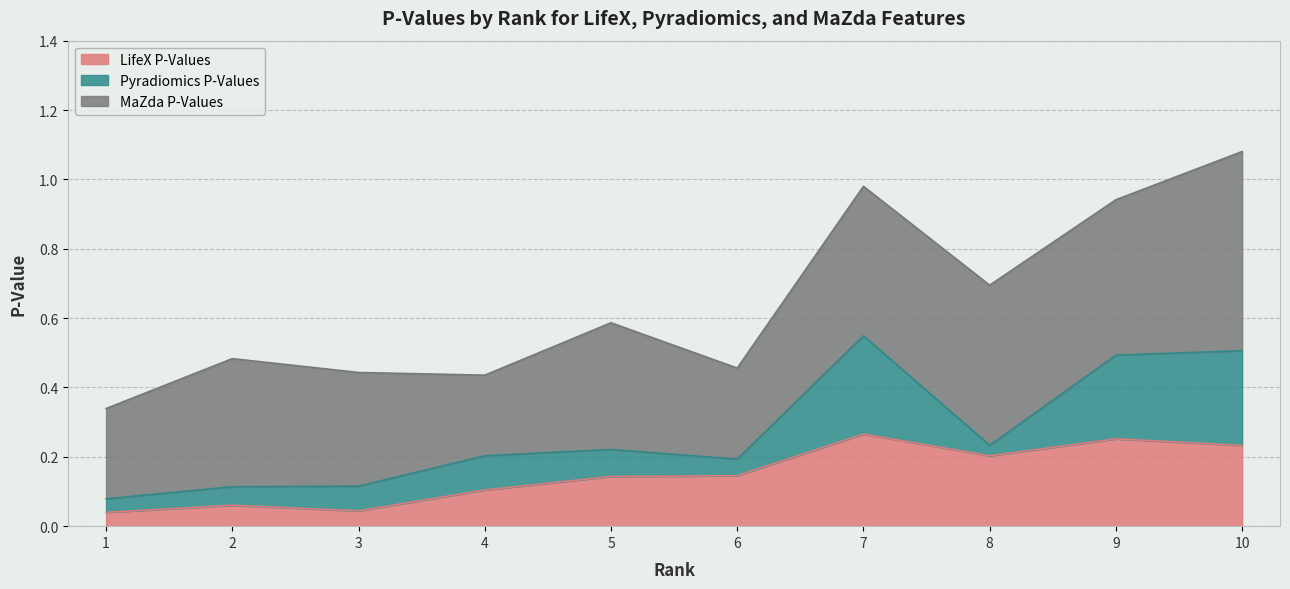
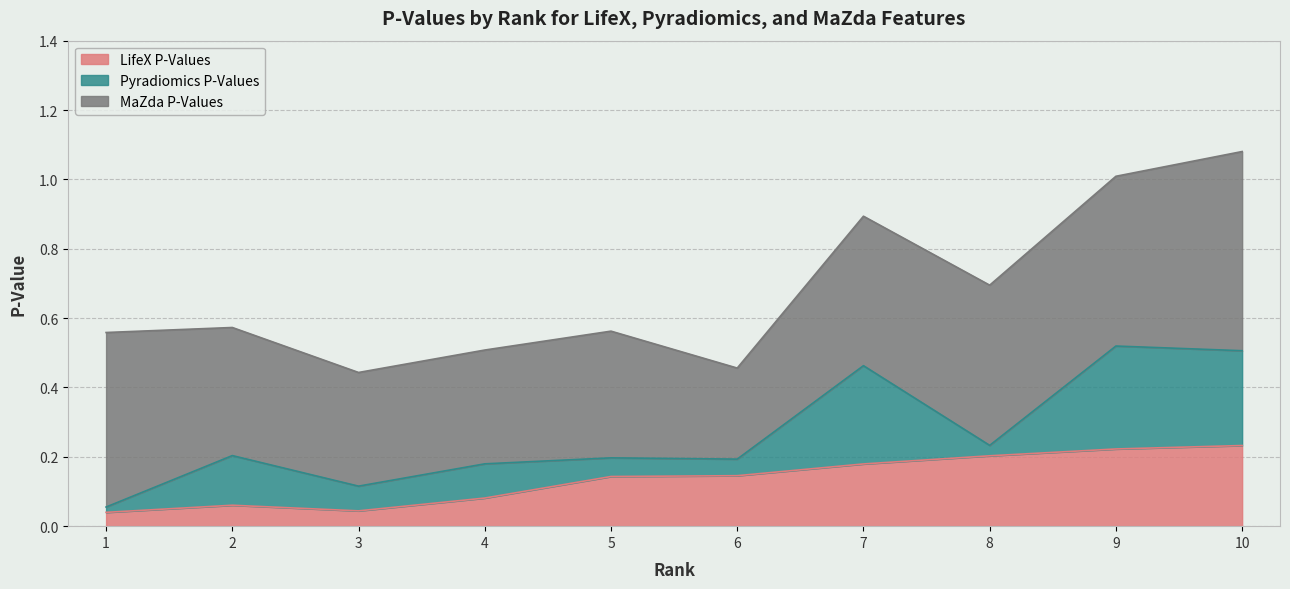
Pyradiomics P-Values, 1: 0.04 -> 0.02
MaZda P-Values, 1: 0.26 -> 0.50
Pyradiomics P-Values, 2: 0.05 -> 0.14
LifeX P-Values, 4: 0.10 -> 0.08
MaZda P-Values, 4: 0.23 -> 0.33
Pyradiomics P-Values, 5: 0.08 -> 0.05
LifeX P-Values, 7: 0.27 -> 0.18
LifeX P-Values, 9: 0.25 -> 0.22
Pyradiomics P-Values, 9: 0.24 -> 0.30
MaZda P-Values, 9: 0.45 -> 0.49
